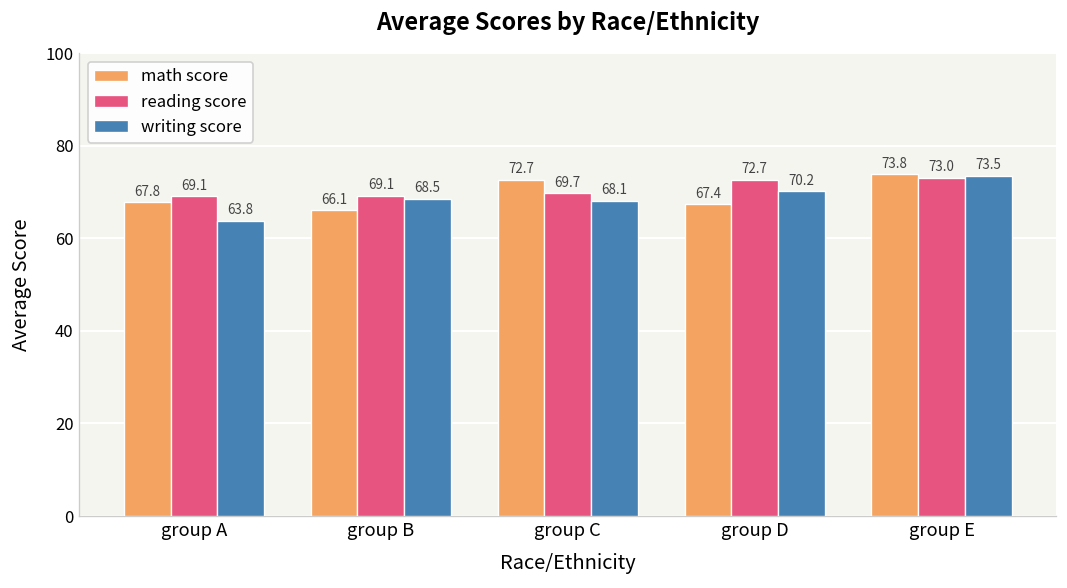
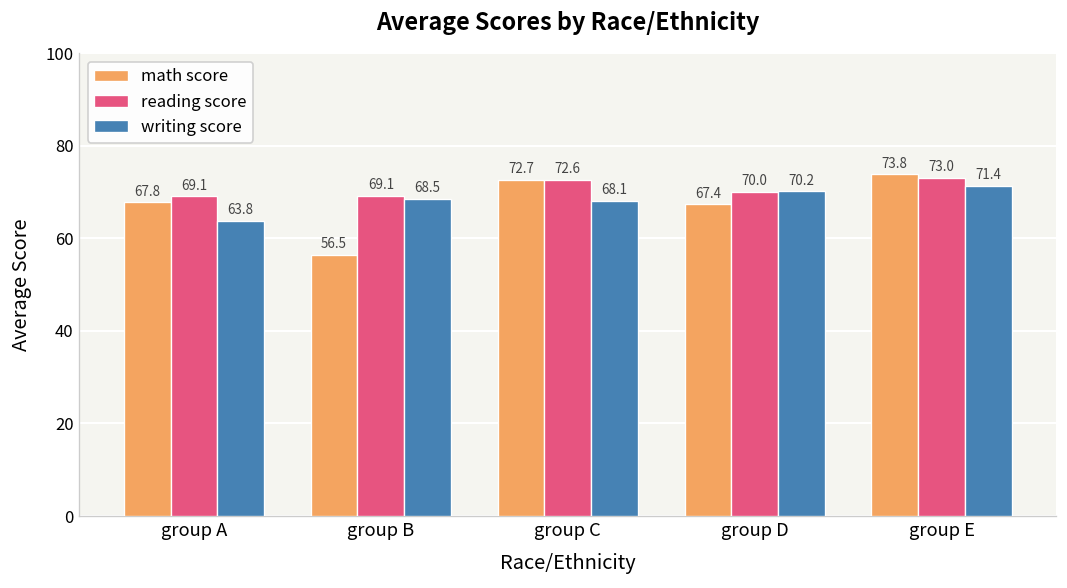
math score, group B: 66.1 -> 56.5
reading score, group C: 69.7 -> 72.6
reading score, group D: 72.7 -> 70.0
writing score, group E: 73.5 -> 71.4
